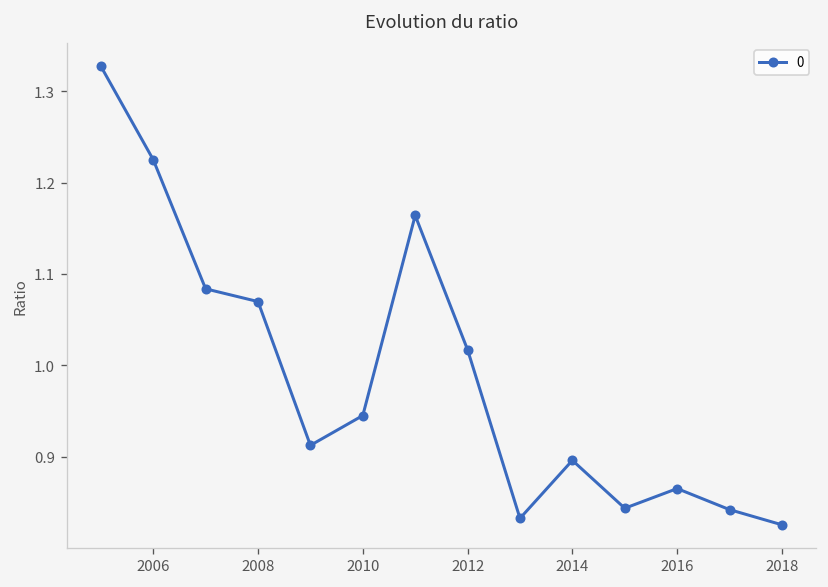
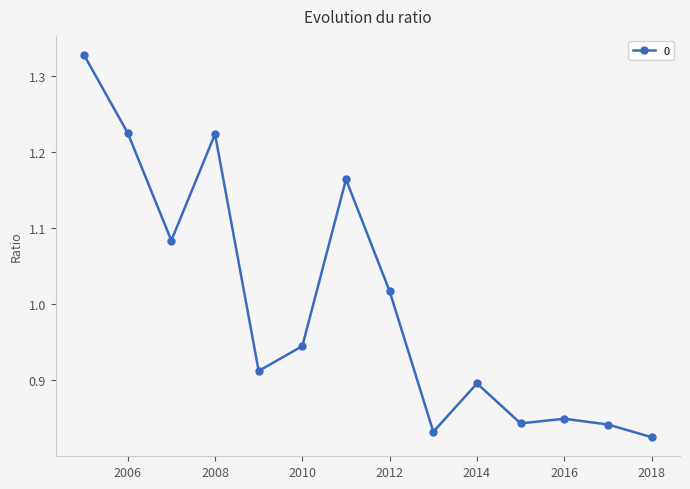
2008: 1.07 -> 1.22
2016: 0.86 -> 0.85
